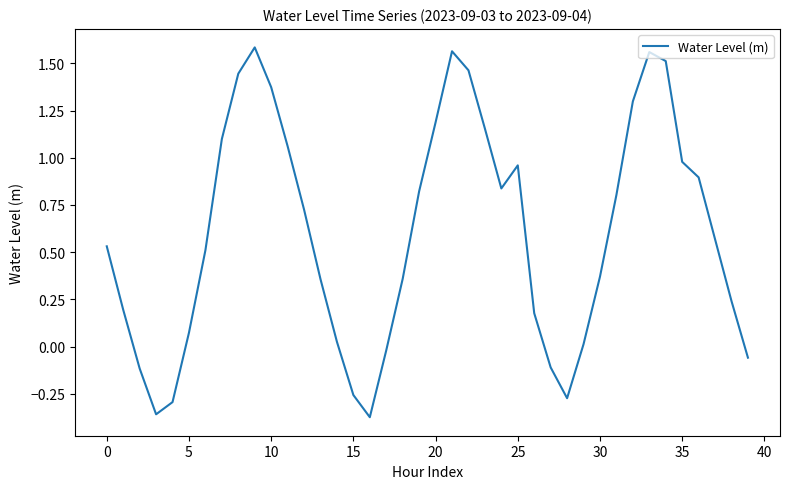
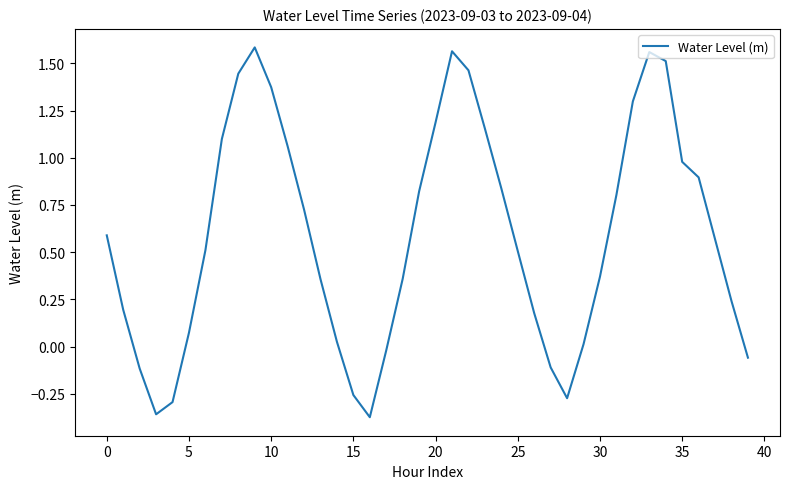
0: 0.53 -> 0.59
25: 0.96 -> 0.51
